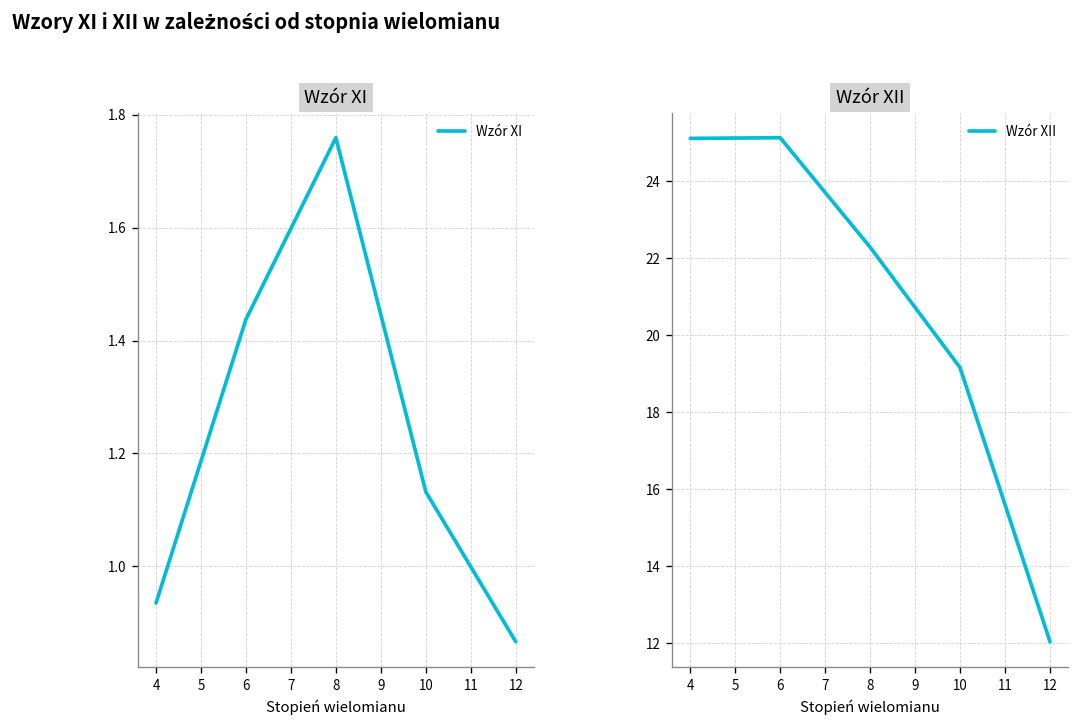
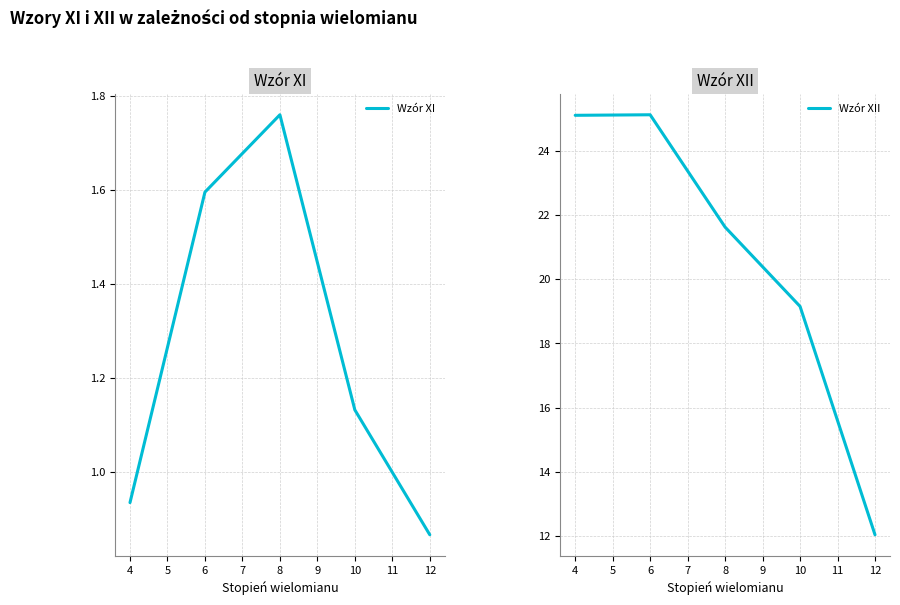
Wzór XI, 6: 1.44 -> 1.59
Wzór XII, 8: 22.3 -> 21.6
